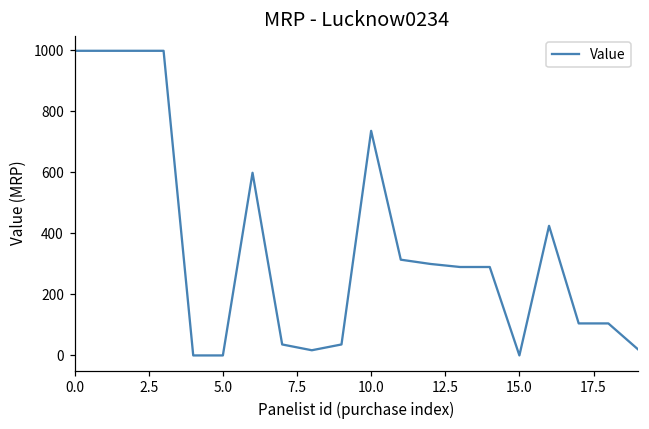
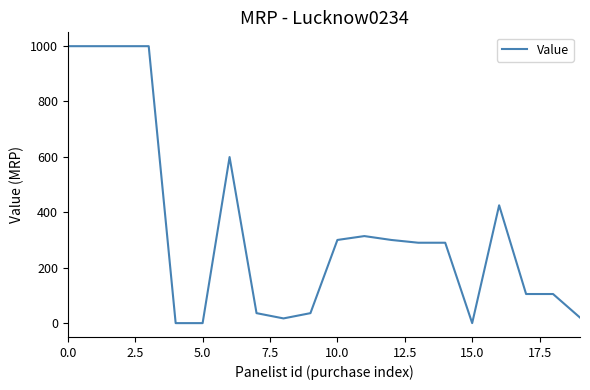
10.0: 740 -> 300
